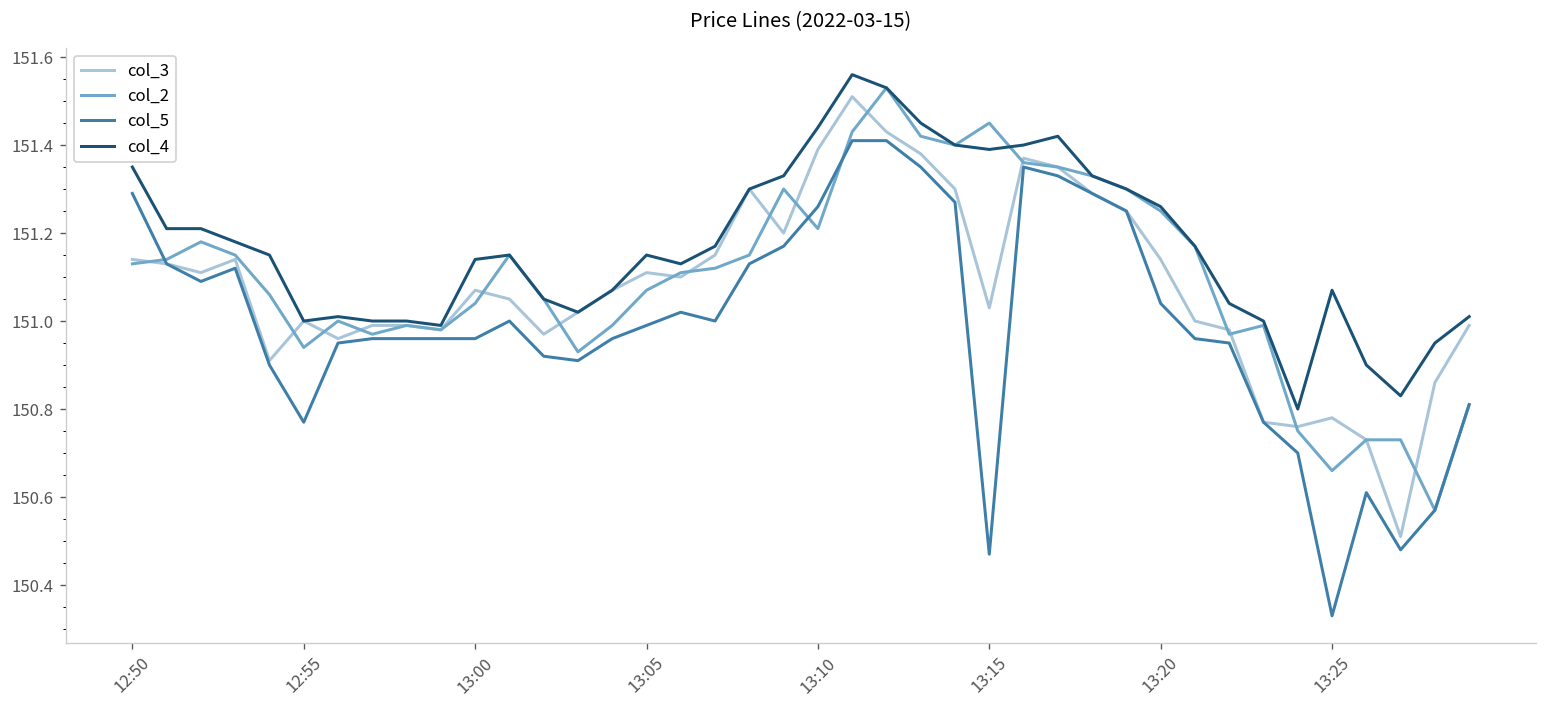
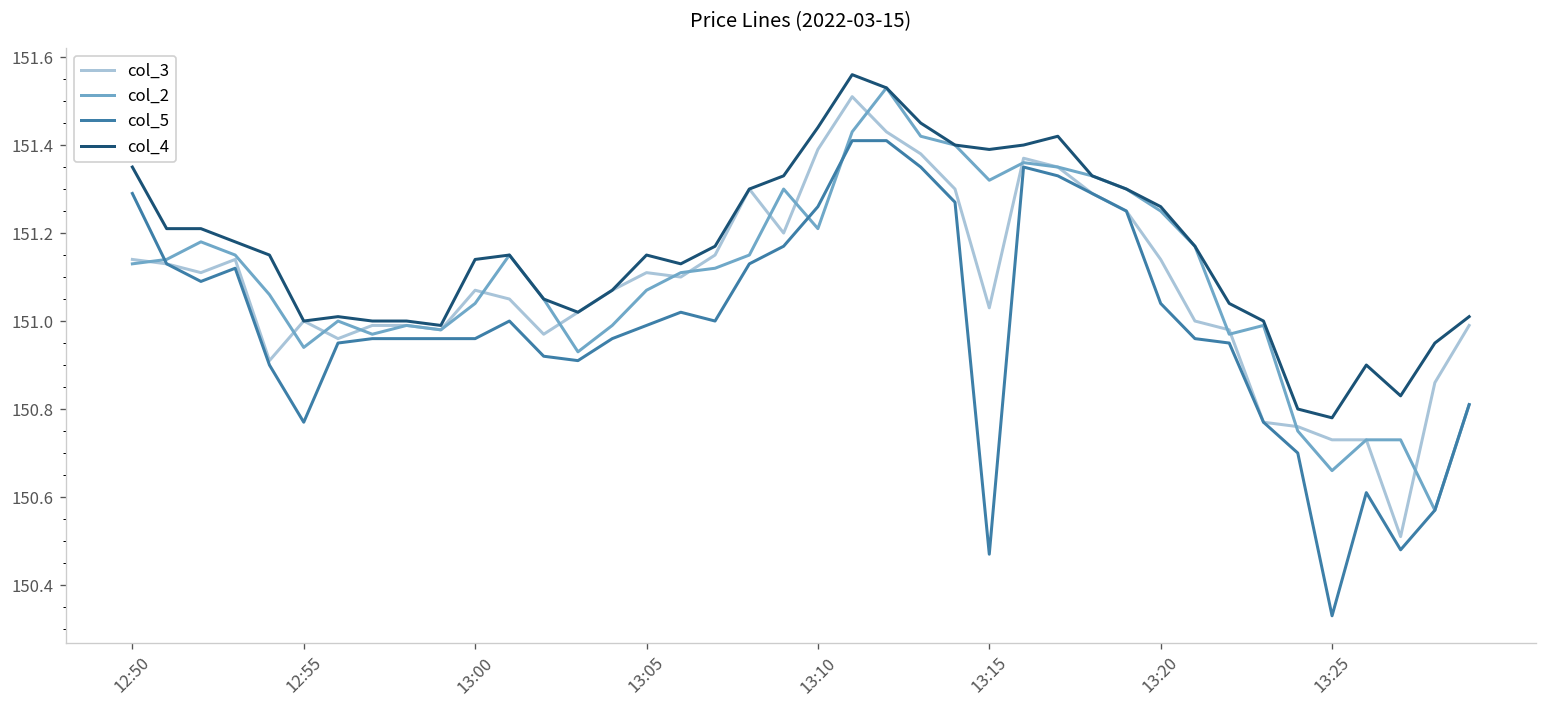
col_2, 13:15: 151.45 -> 151.32
col_3, 13:25: 150.78 -> 150.73
col_4, 13:25: 151.07 -> 150.78
